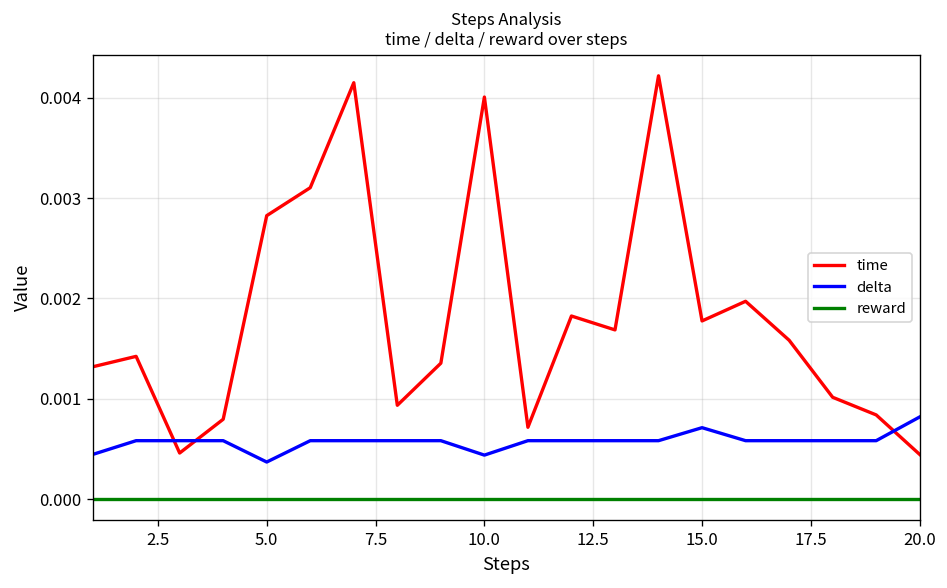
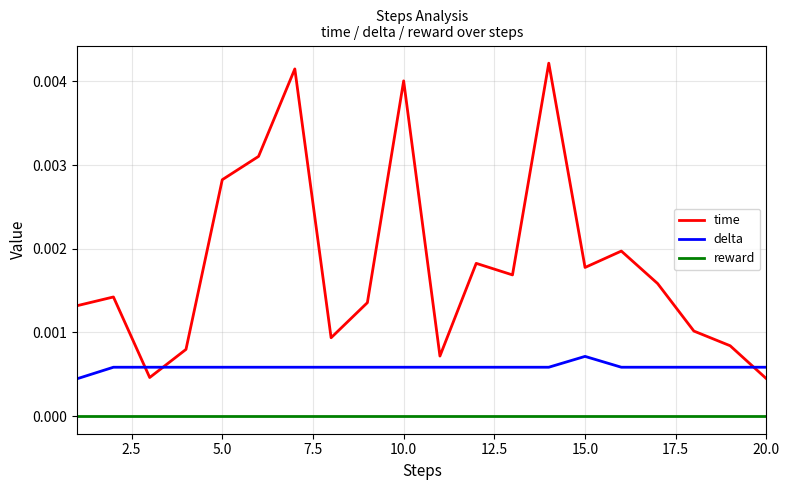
delta, 5.0: 0.0004 -> 0.0006
delta, 10.0: 0.0004 -> 0.0006
delta, 20.0: 0.0008 -> 0.0006
